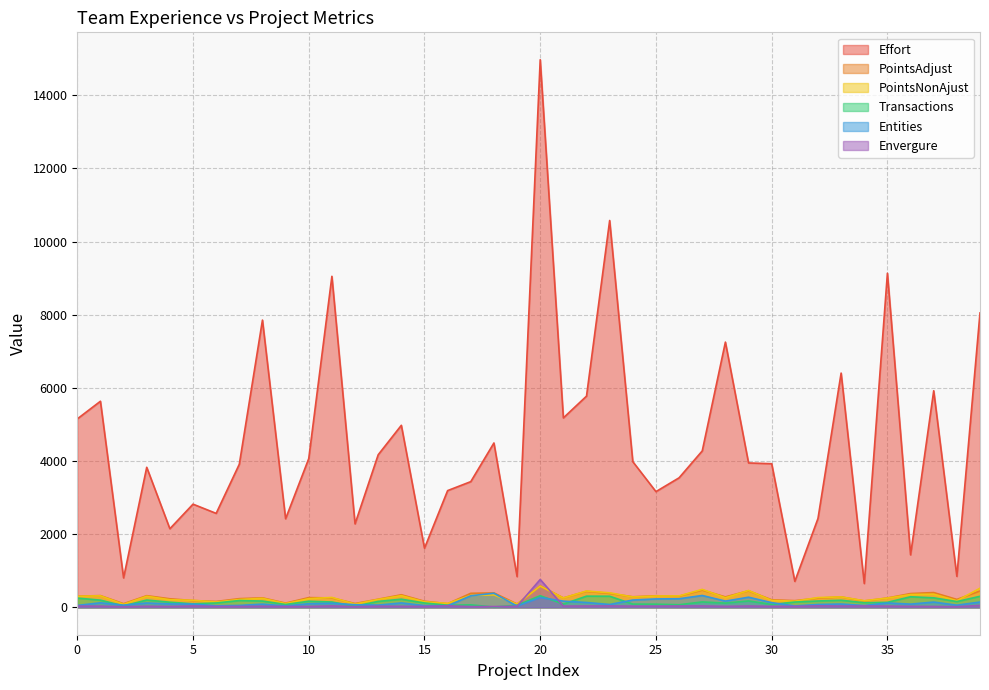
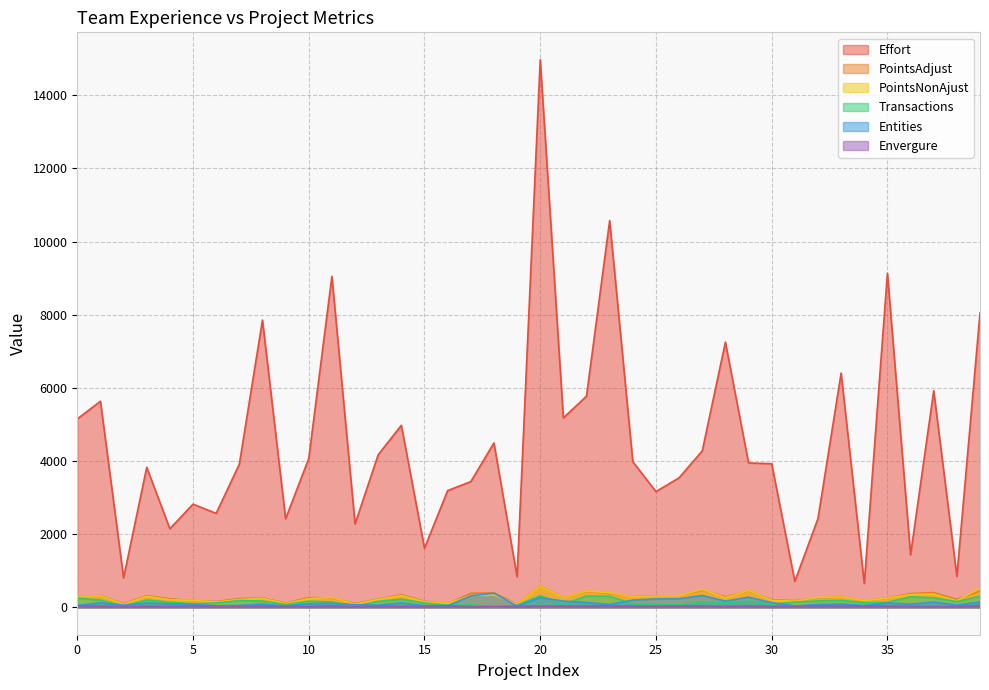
Envergure, 20: 800 -> 0
